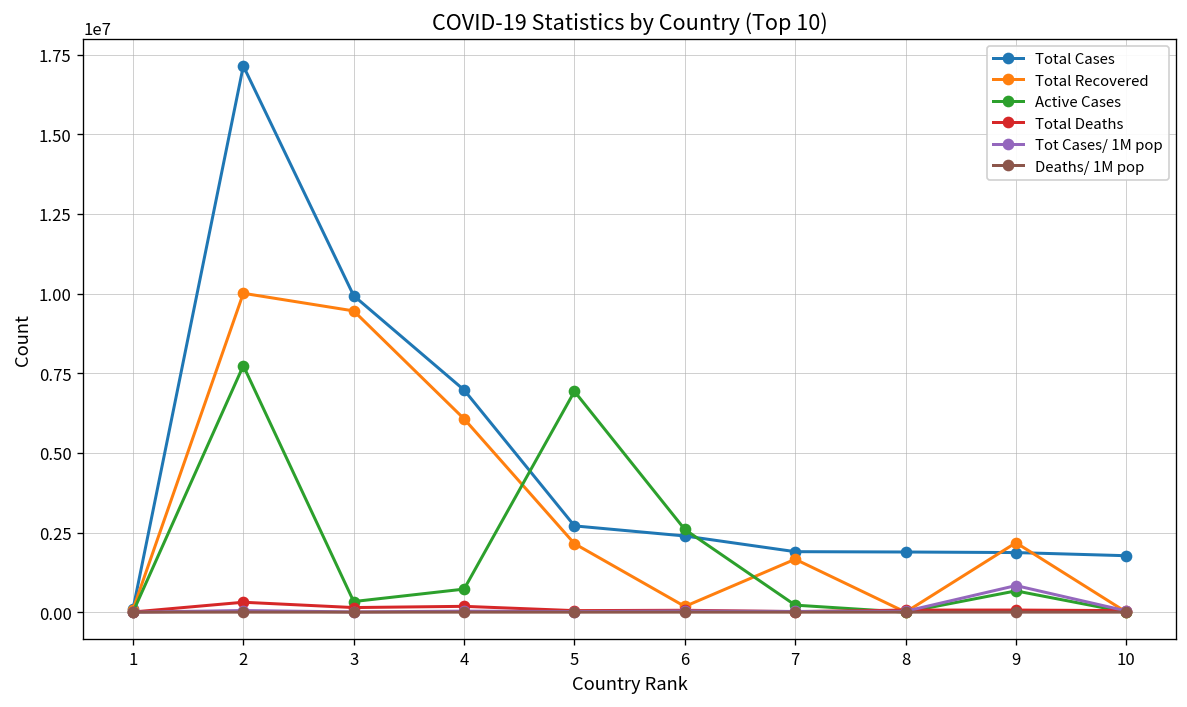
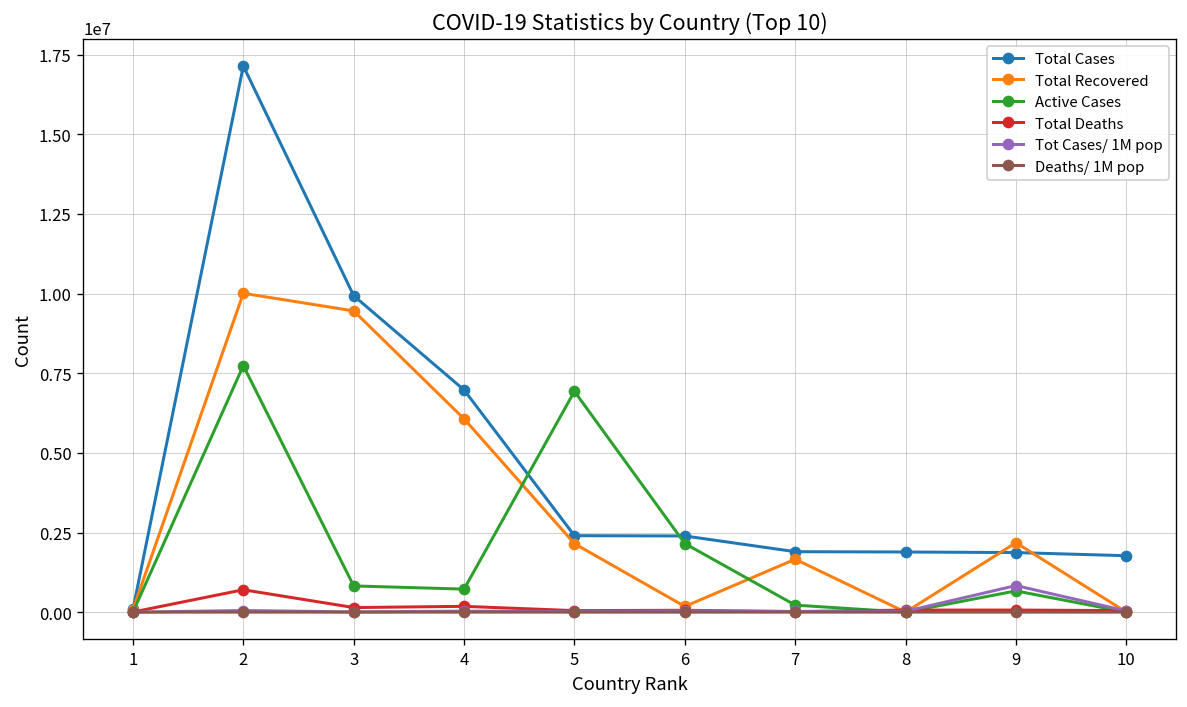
Total Deaths, 2: 300000 -> 700000
Active Cases, 3: 300000 -> 800000
Total Cases, 5: 2700000 -> 2400000
Active Cases, 6: 2600000 -> 2200000
